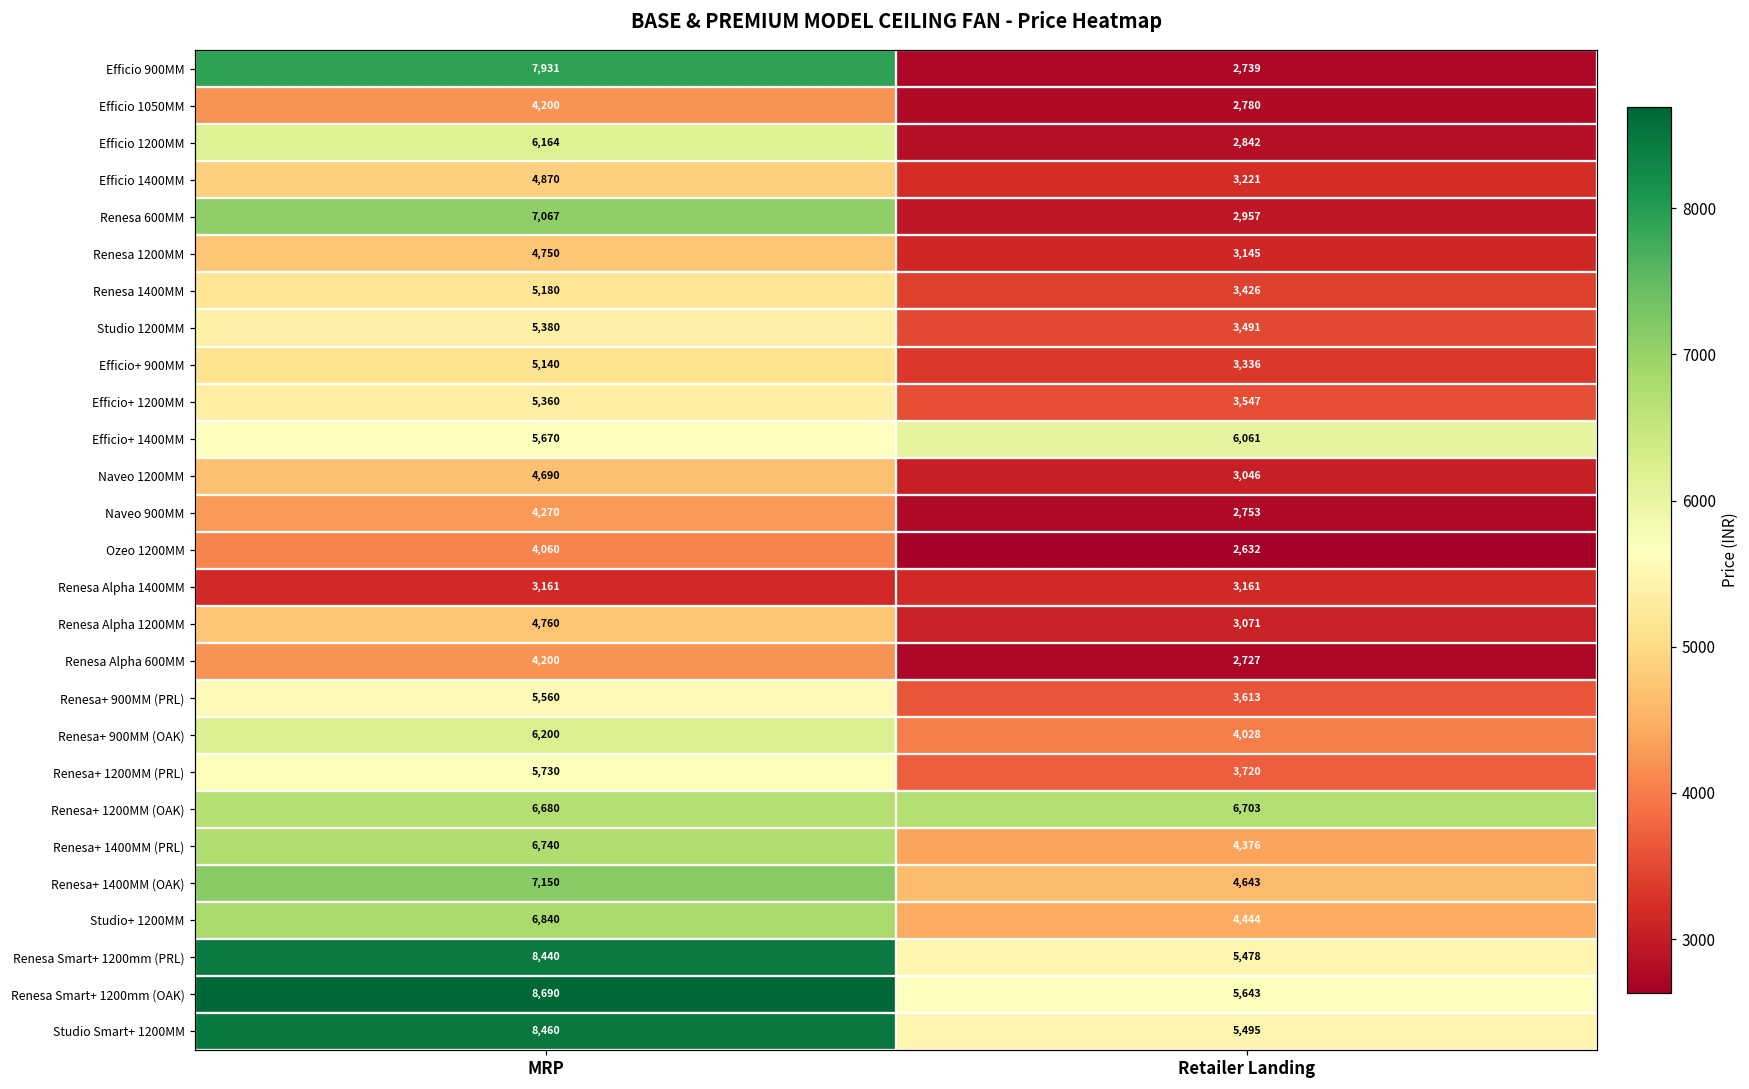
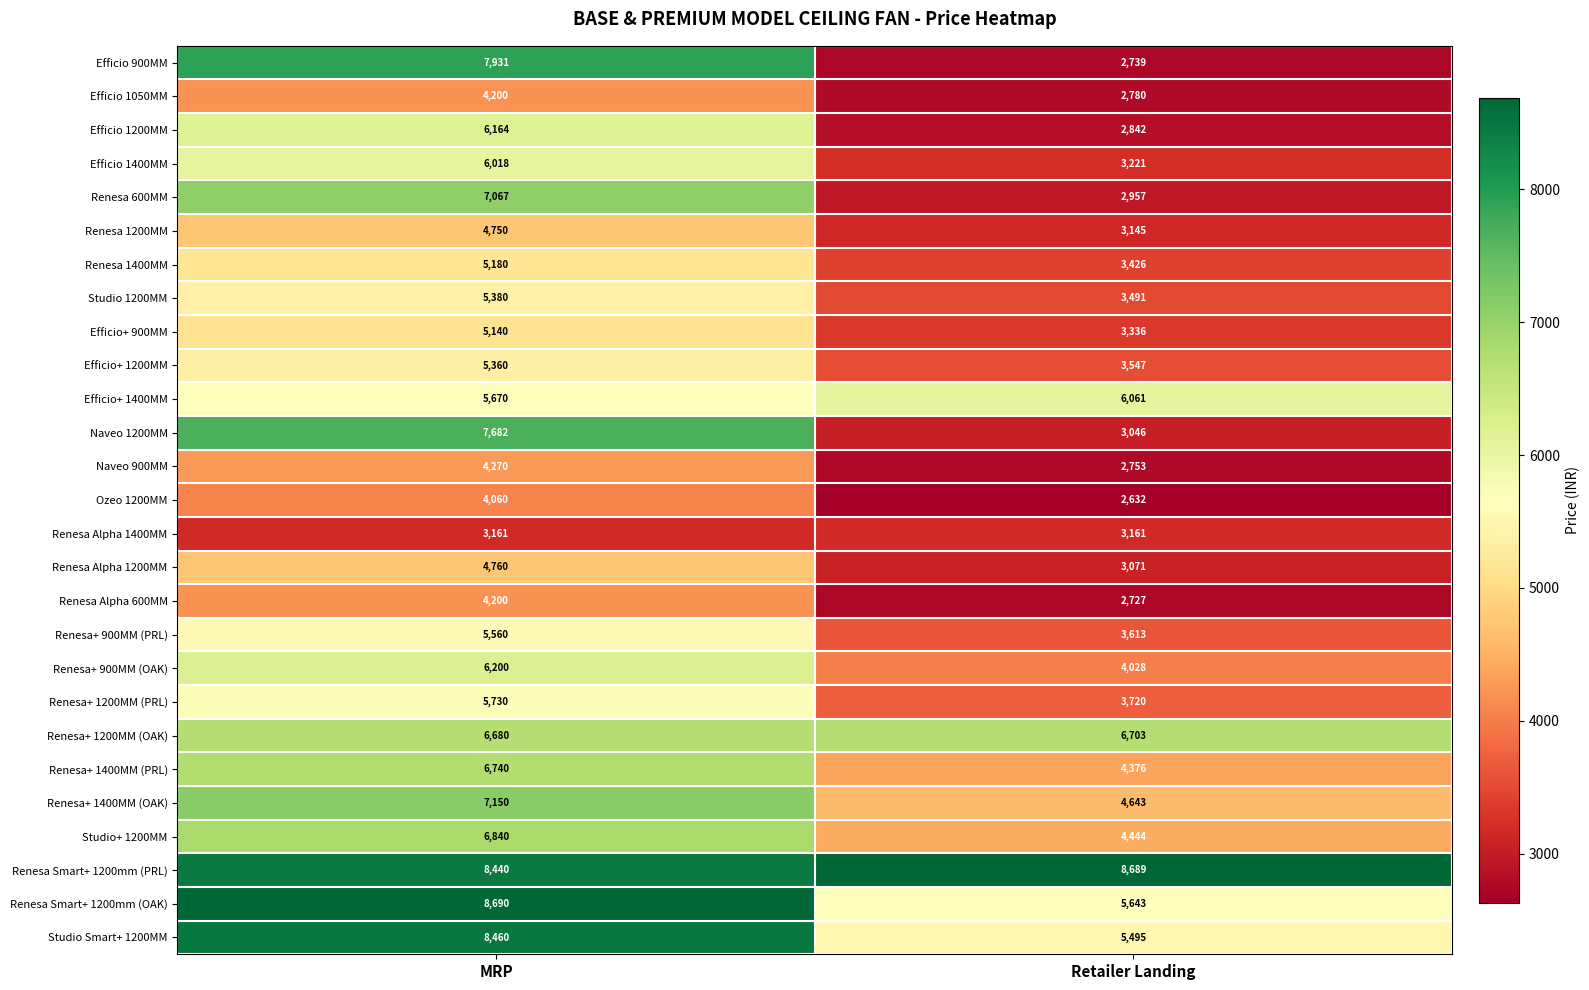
Efficio 1400MM, MRP: 4,870 -> 6,018
Naveo 1200MM, MRP: 4,690 -> 7,682
Renesa Smart+ 1200mm (PRL), Retailer Landing: 5,478 -> 8,689
